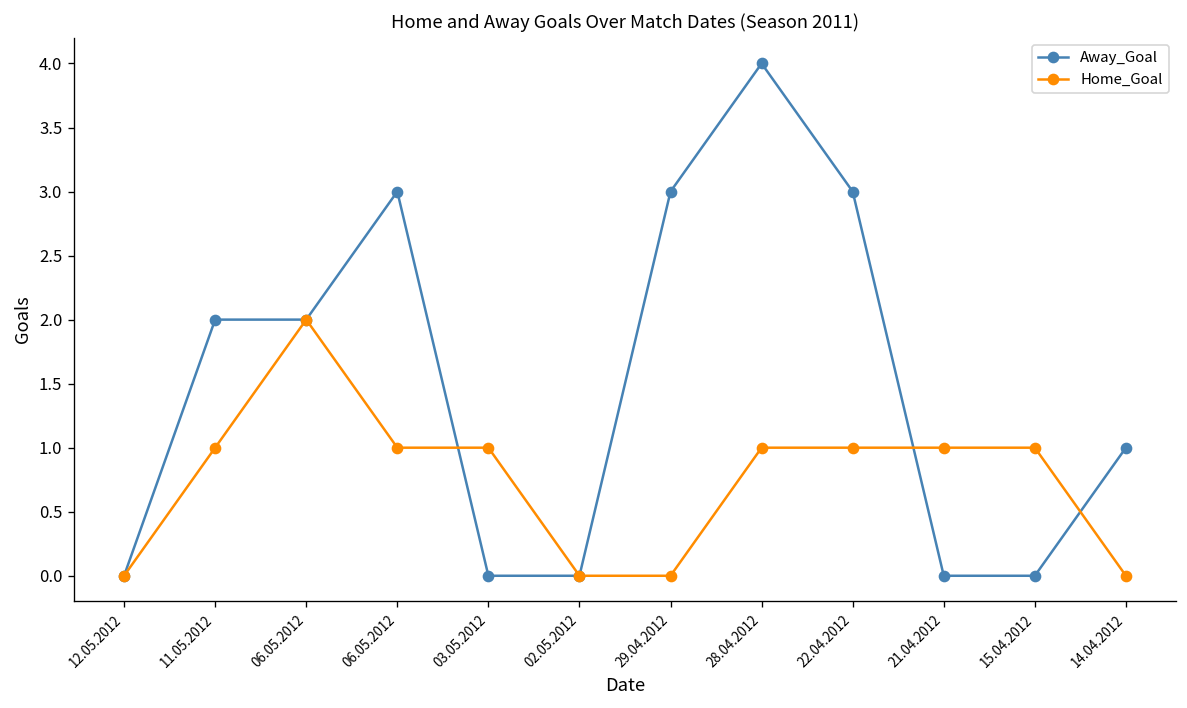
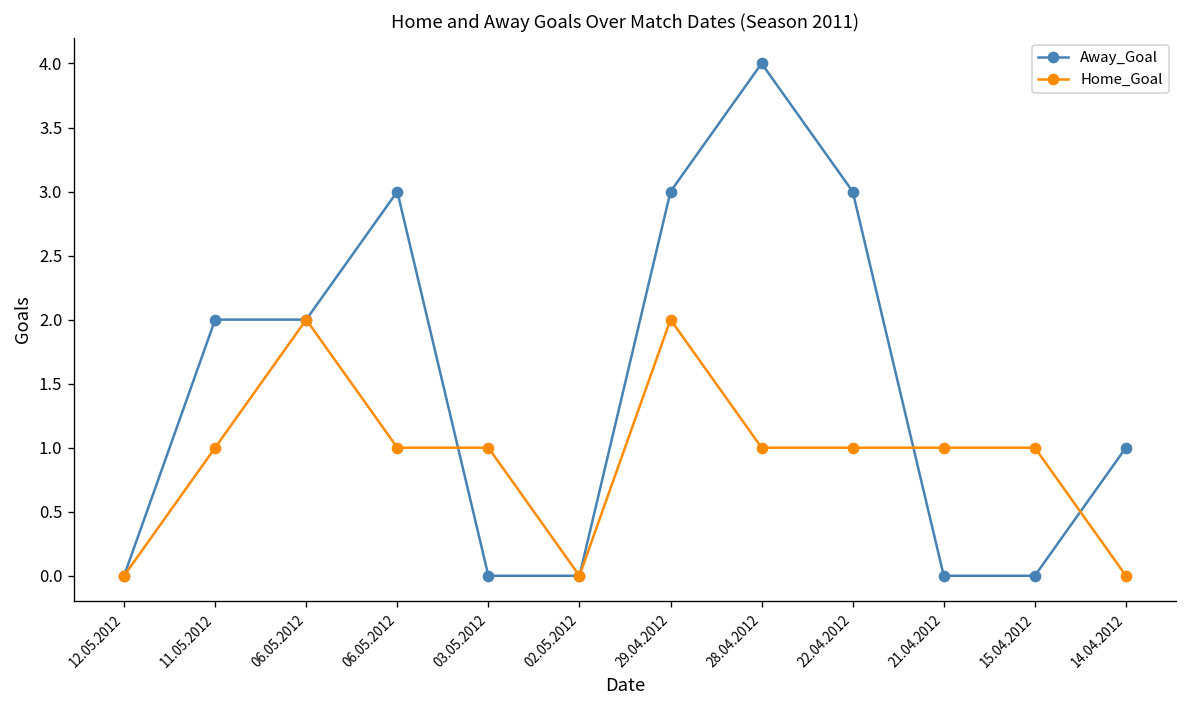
Home_Goal, 29.04.2012: 0 -> 2
